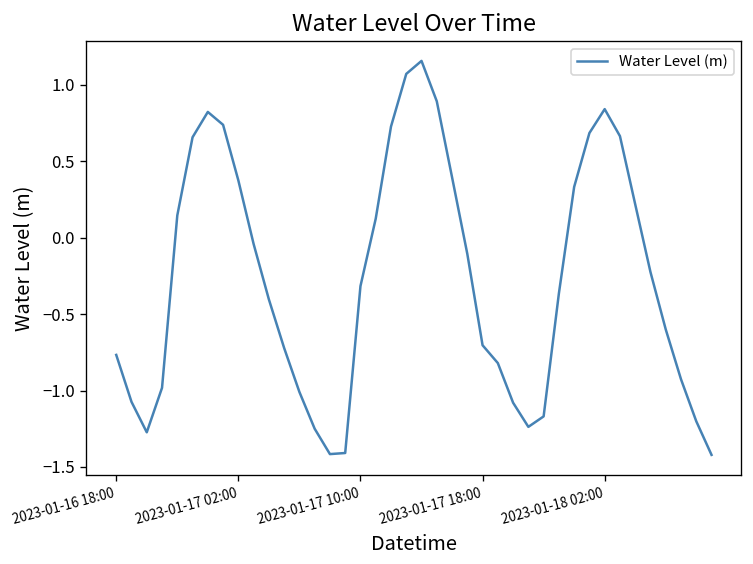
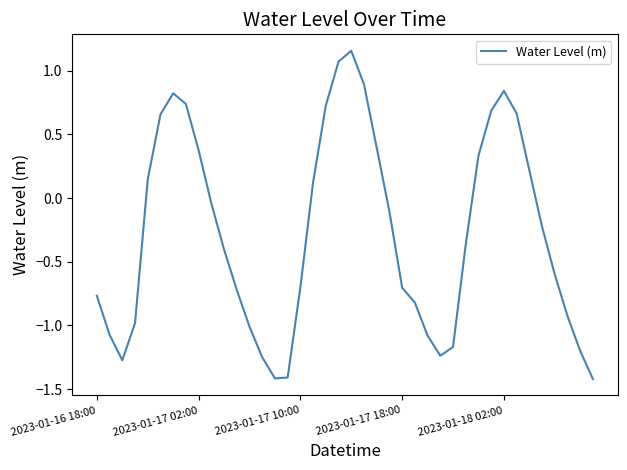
2023-01-17 10:00: -0.32 -> -0.70
